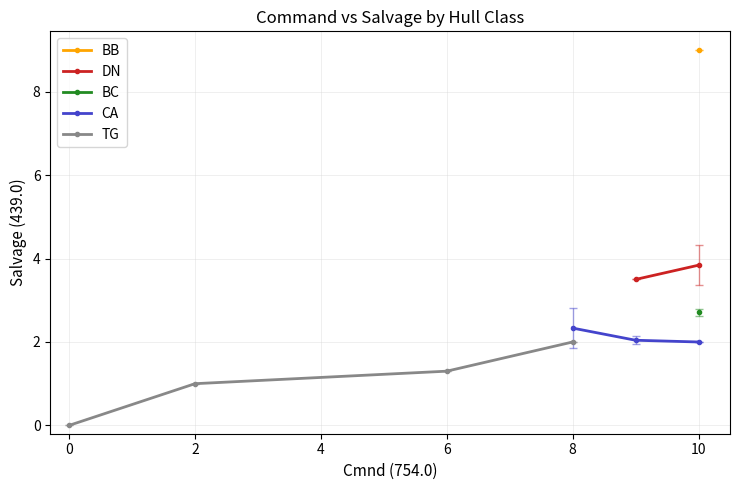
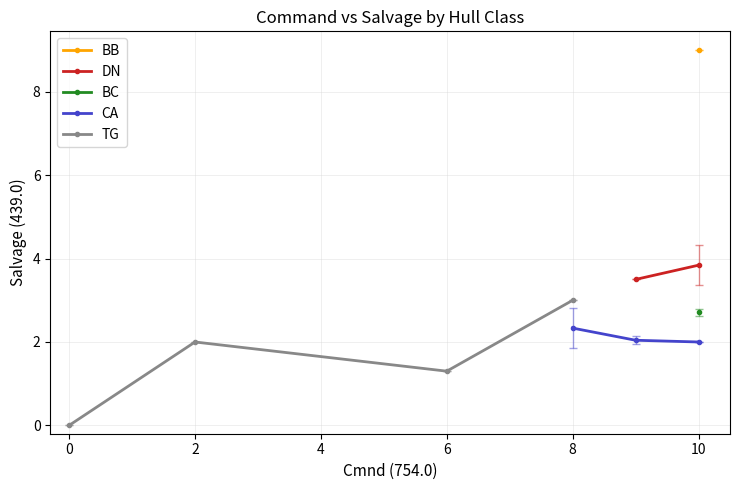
TG, 2: 1 -> 2
TG, 8: 2 -> 3
